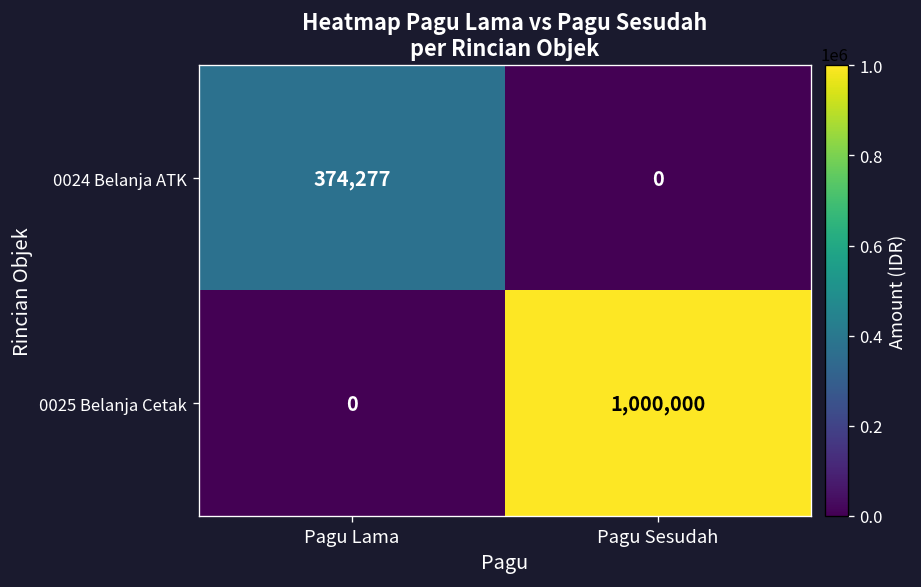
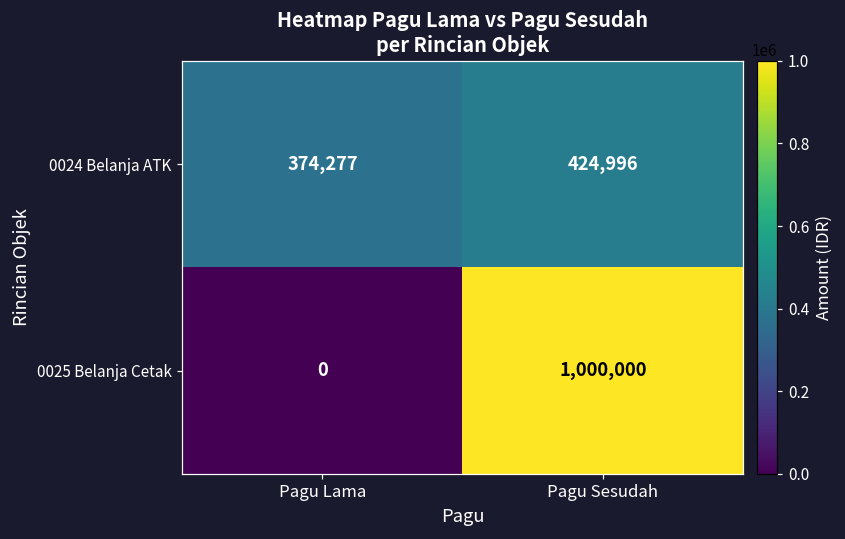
0024 Belanja ATK, Pagu Sesudah: 0 -> 424,996
